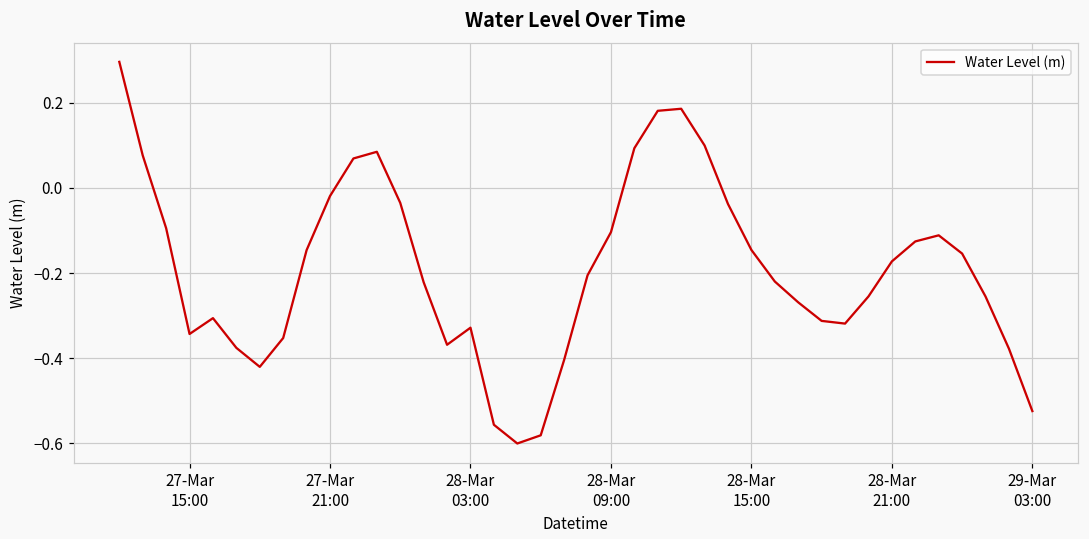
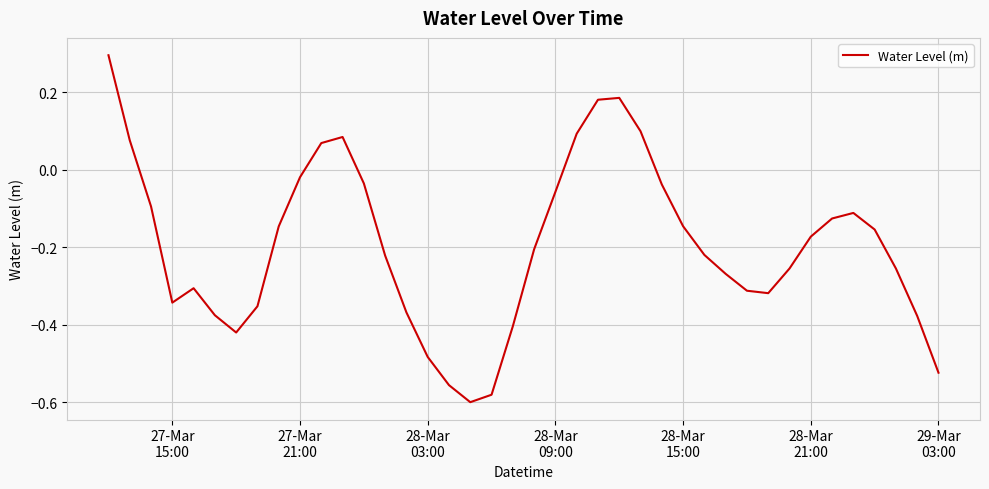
28-Mar 03:00: -0.33 -> -0.48
28-Mar 09:00: -0.10 -> -0.06
